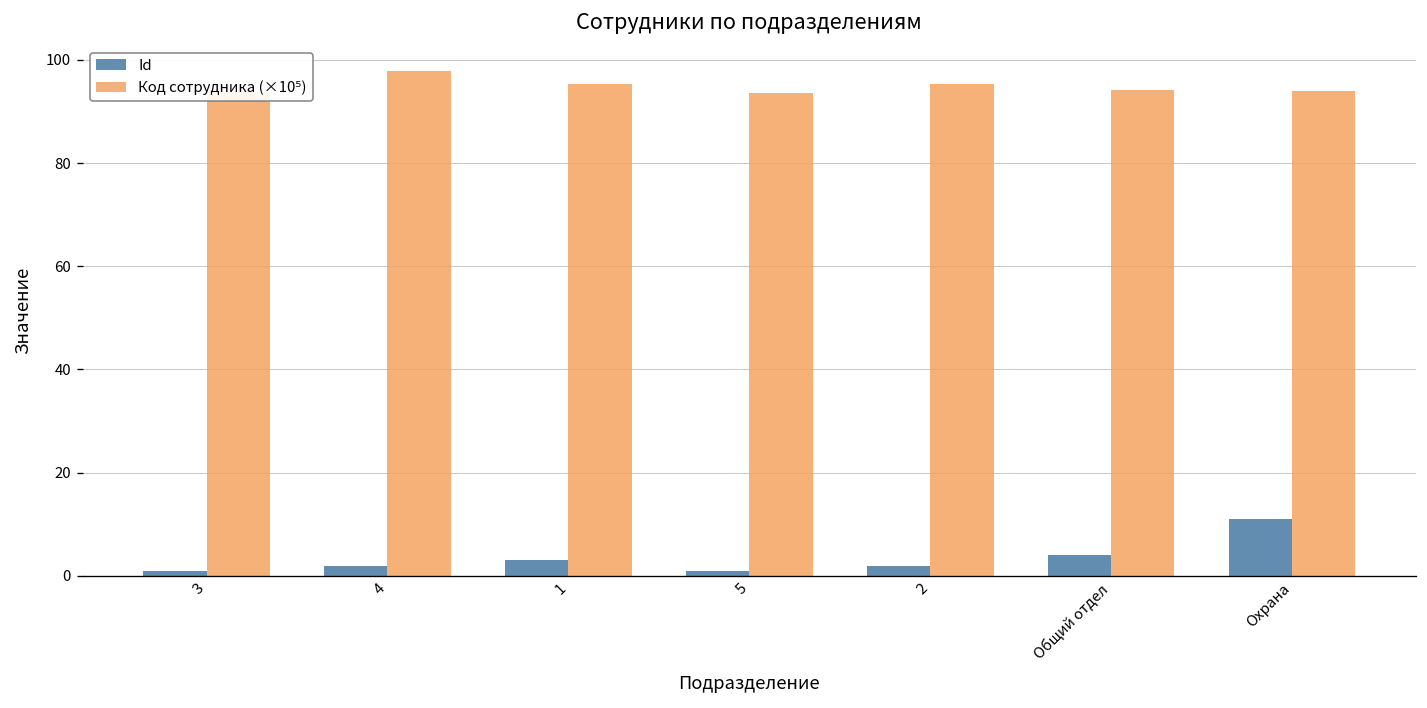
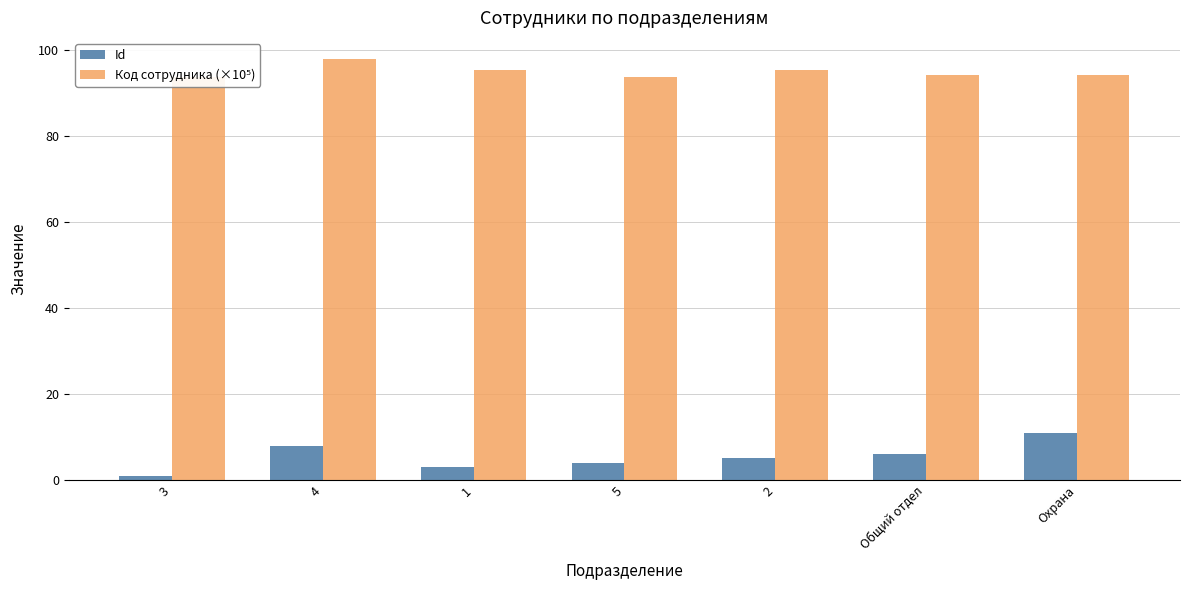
Id, 4: 2 -> 8
Id, 5: 1 -> 4
Id, 2: 2 -> 5
Id, Общий отдел: 4 -> 6
